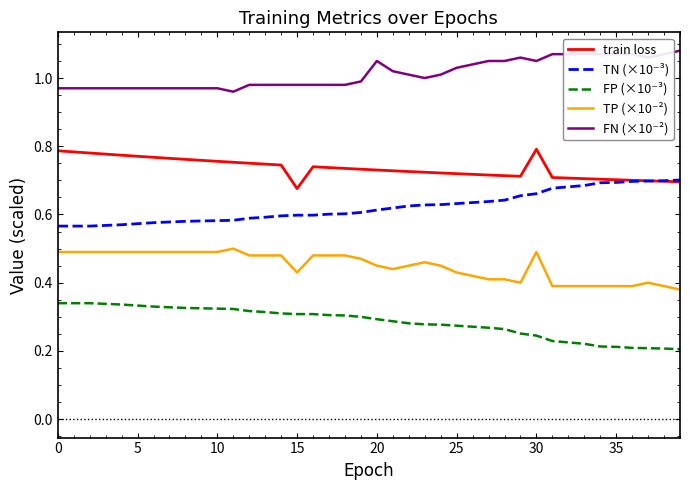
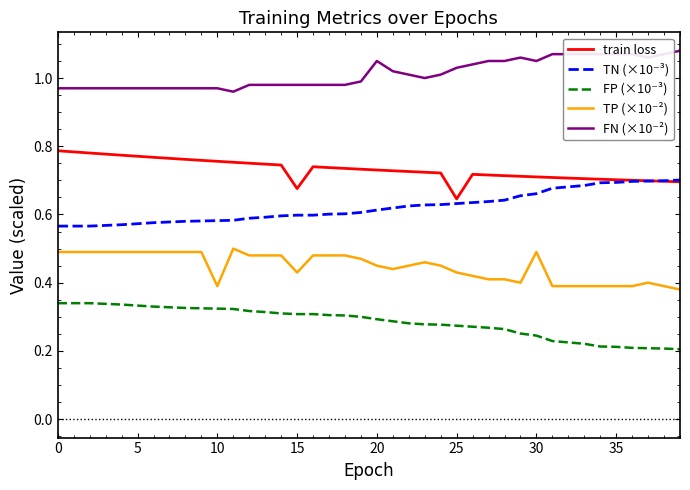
TP (×10⁻²), 10: 0.49 -> 0.39
train loss, 25: 0.72 -> 0.65
train loss, 30: 0.79 -> 0.71
